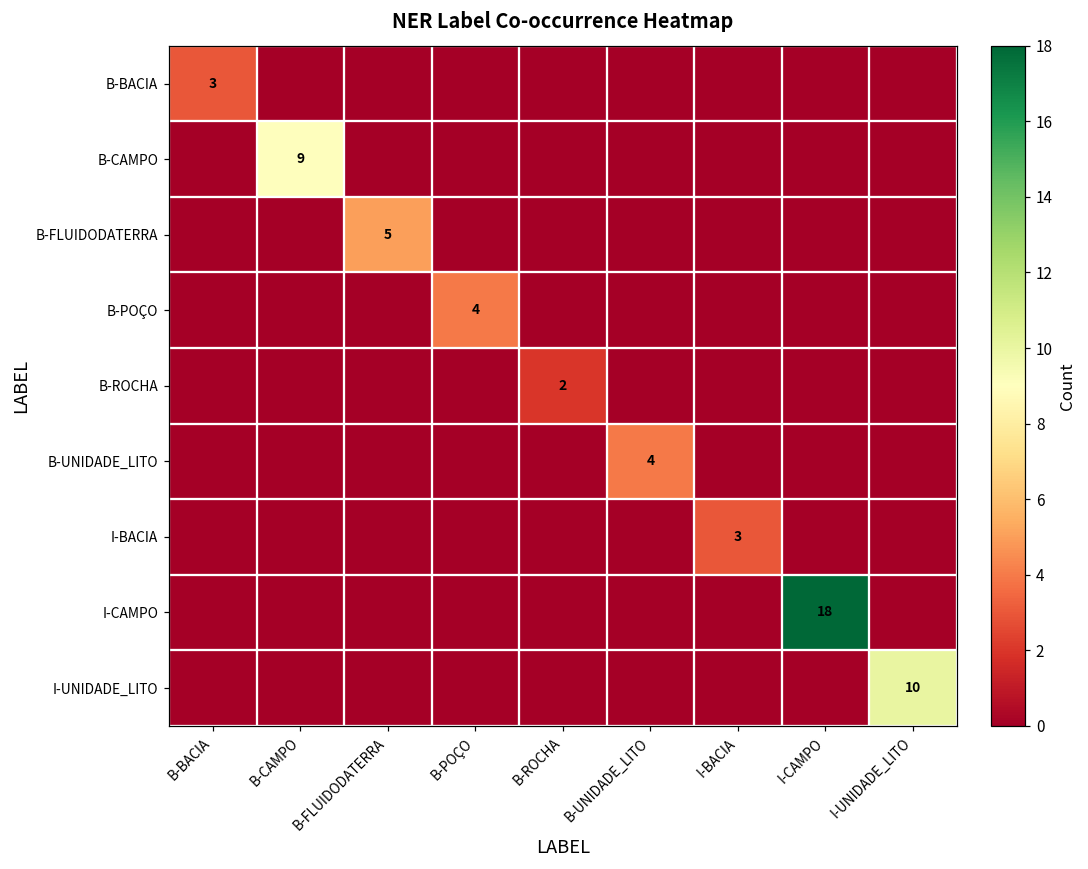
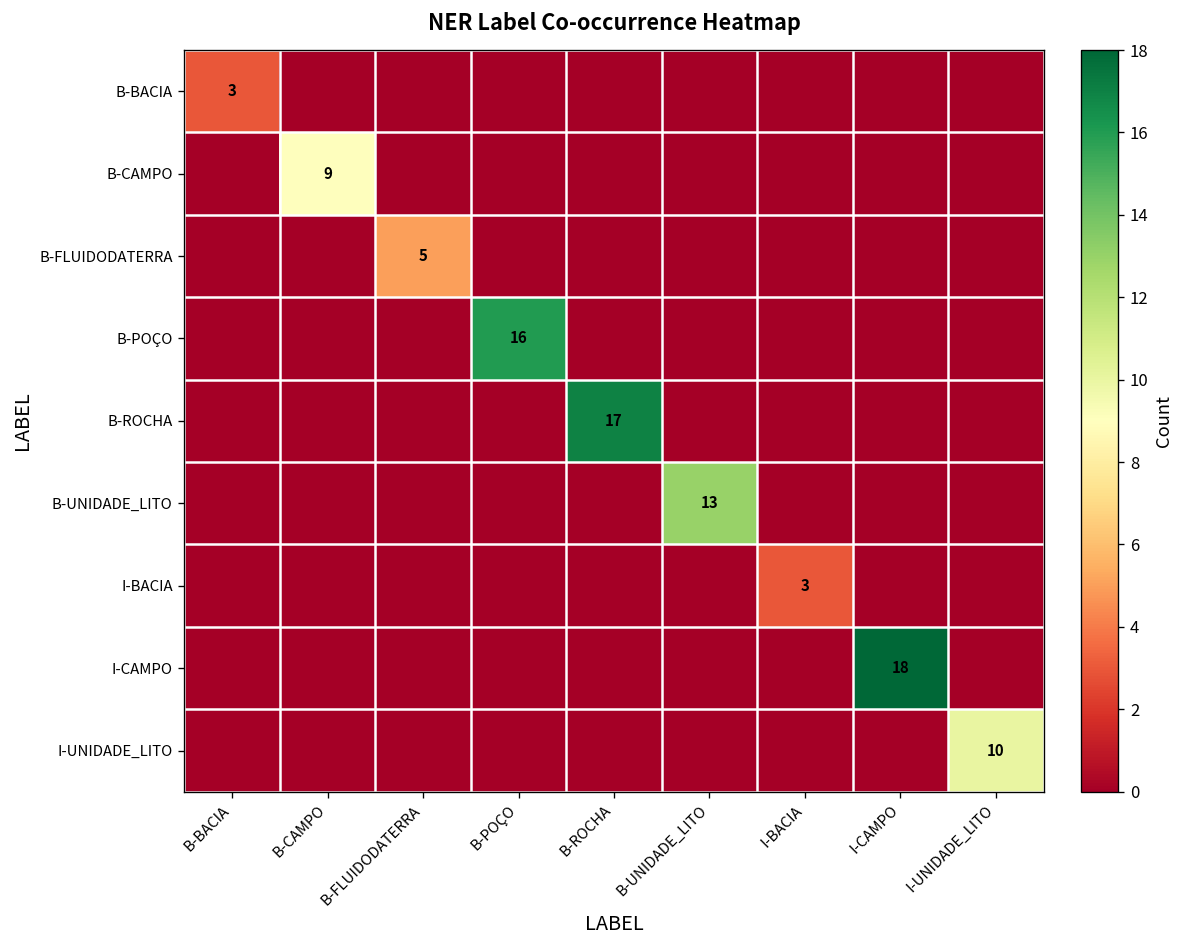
B-POÇO, B-POÇO: 4 -> 16
B-ROCHA, B-ROCHA: 2 -> 17
B-UNIDADE_LITO, B-UNIDADE_LITO: 4 -> 13
